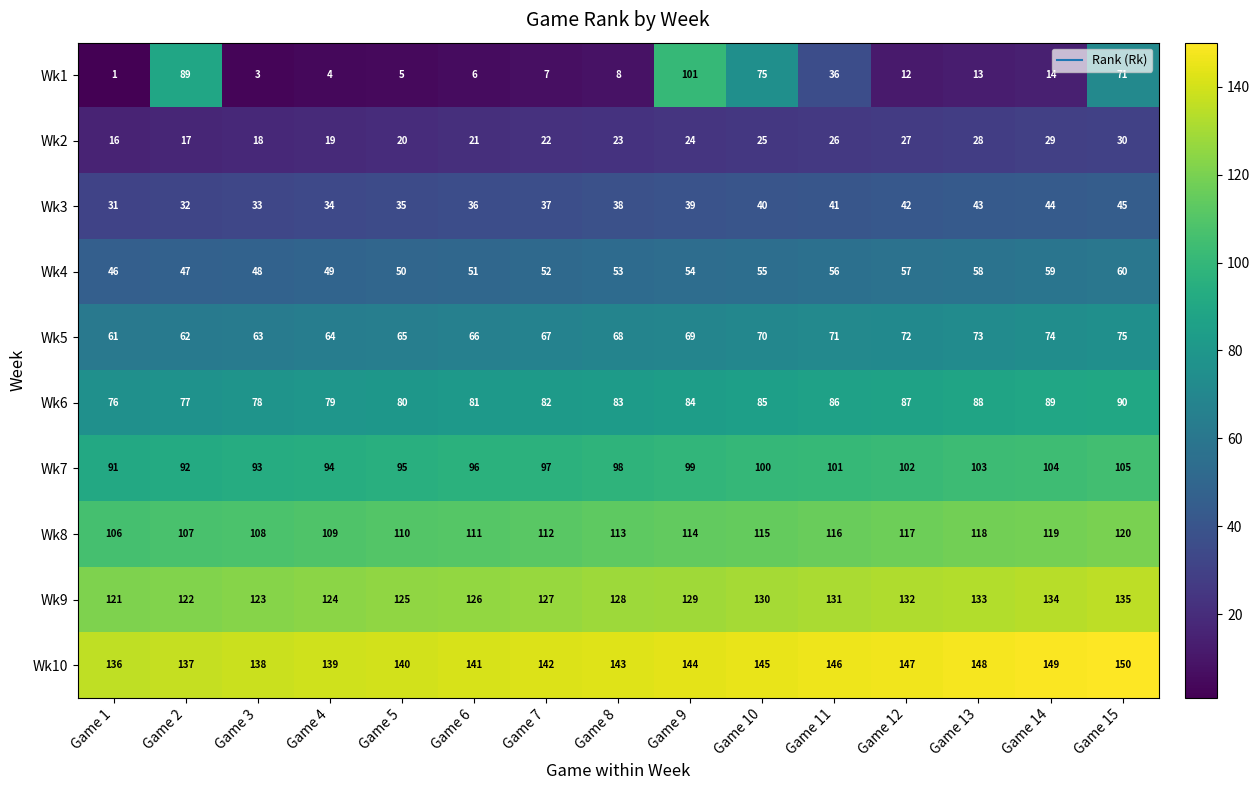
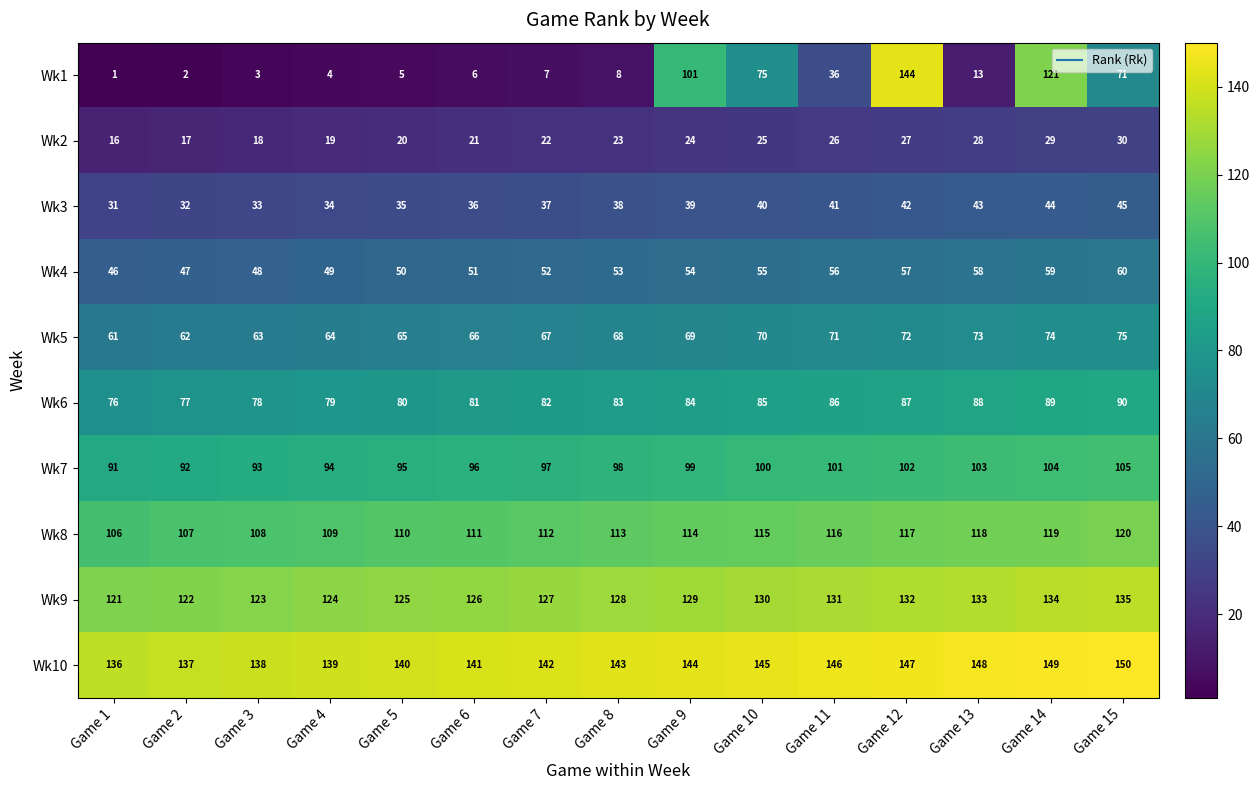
Wk1, Game 2: 89 -> 2
Wk1, Game 12: 12 -> 144
Wk1, Game 14: 14 -> 121
